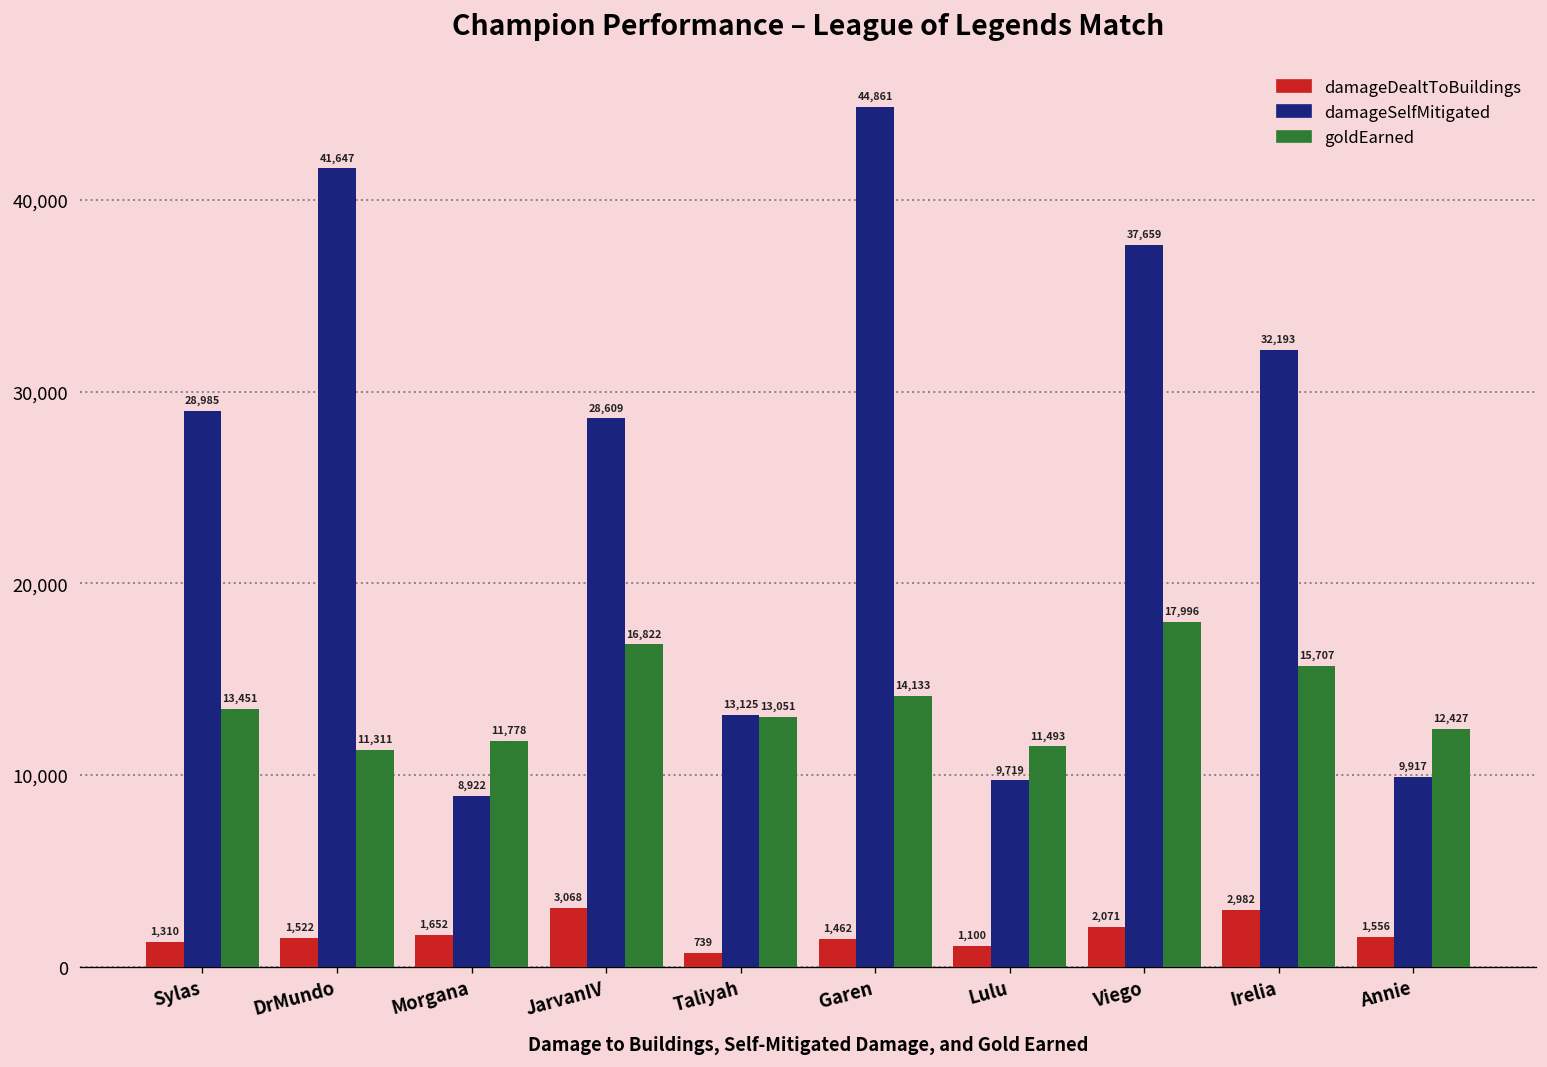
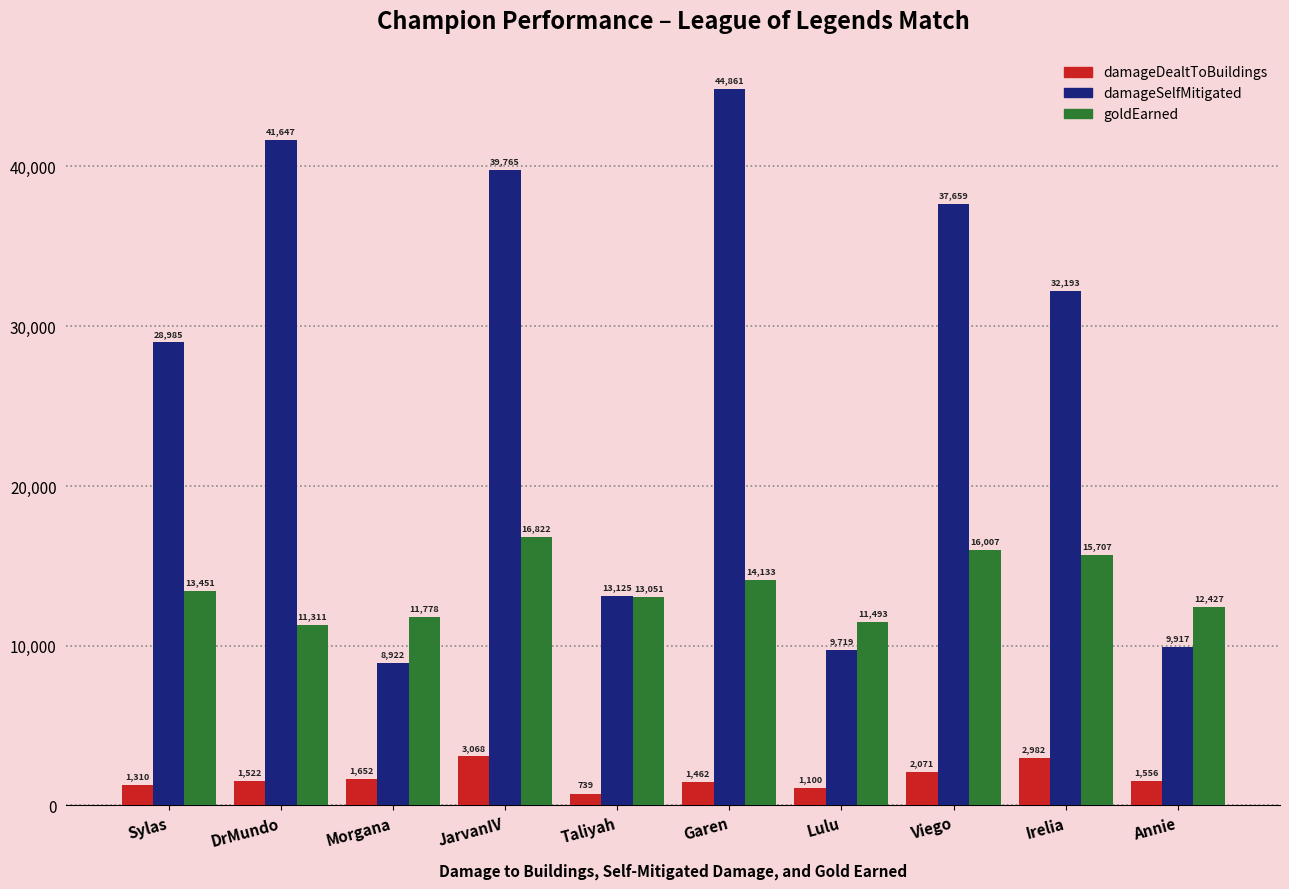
damageSelfMitigated, JarvanIV: 28,609 -> 39,765
goldEarned, Viego: 17,996 -> 16,007
